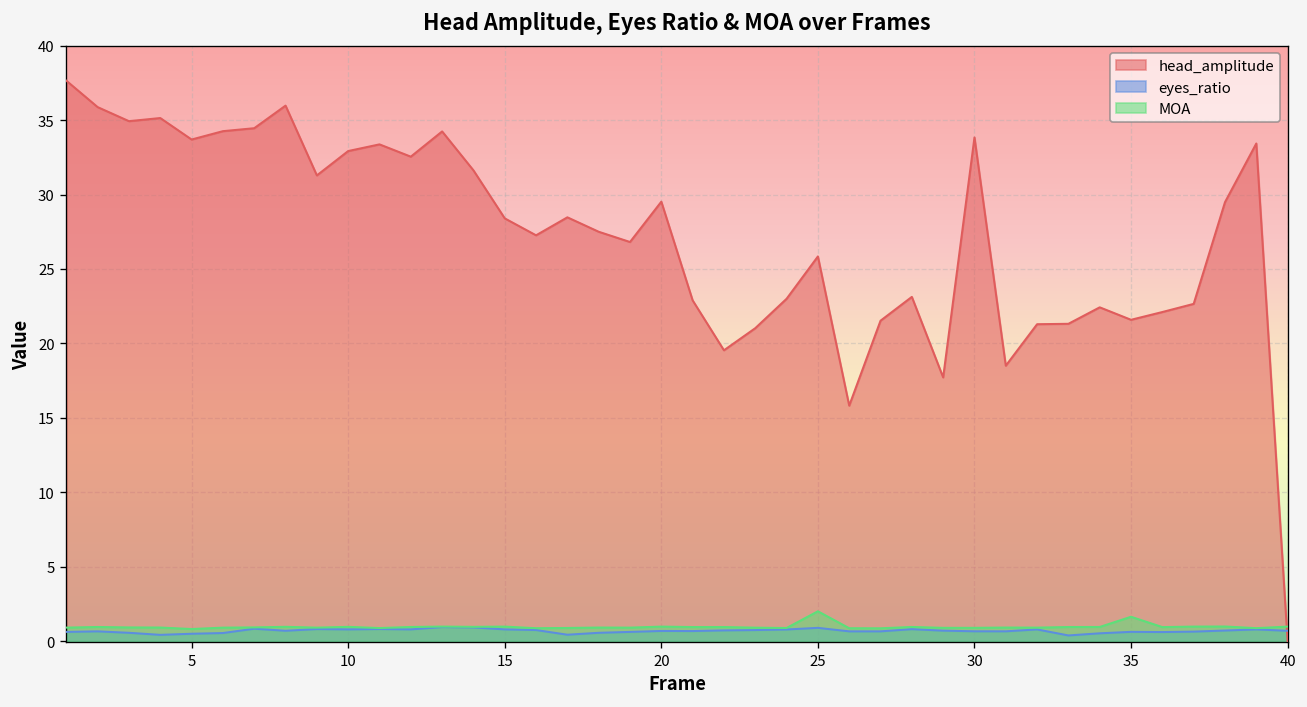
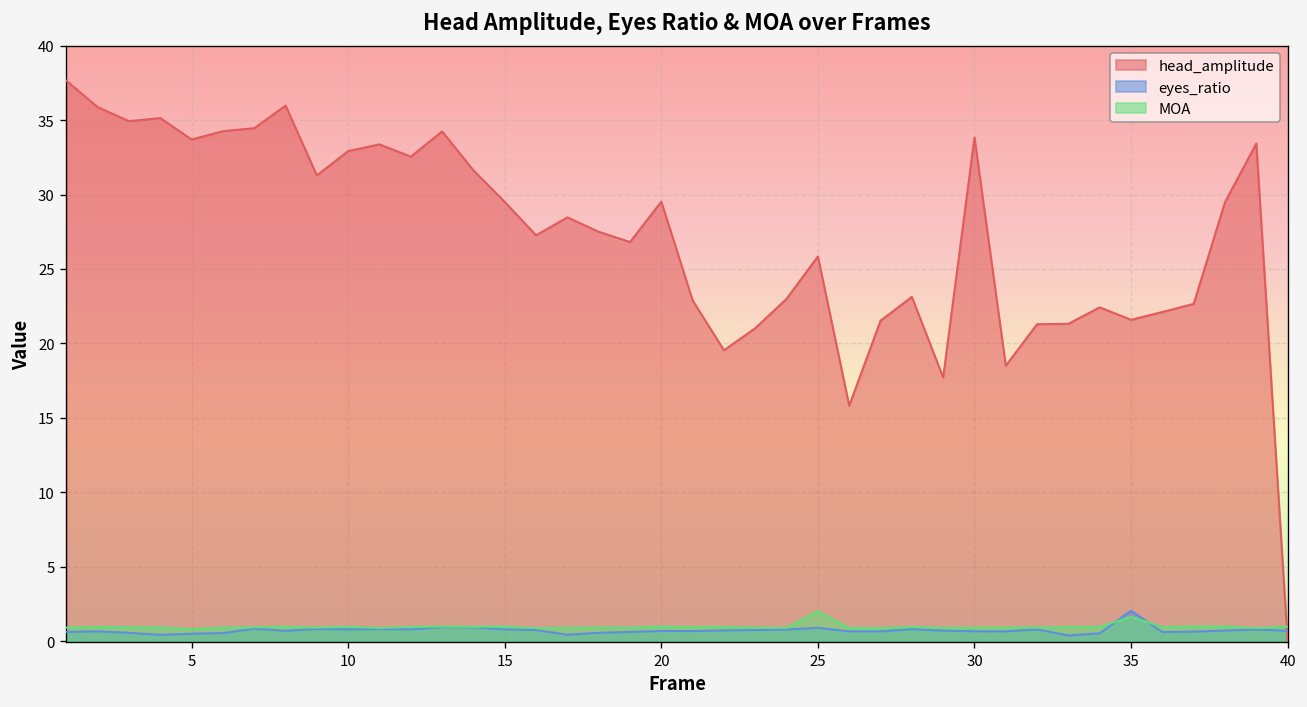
head_amplitude, 15: 28.4 -> 29.5
eyes_ratio, 35: 0.6 -> 2.0
